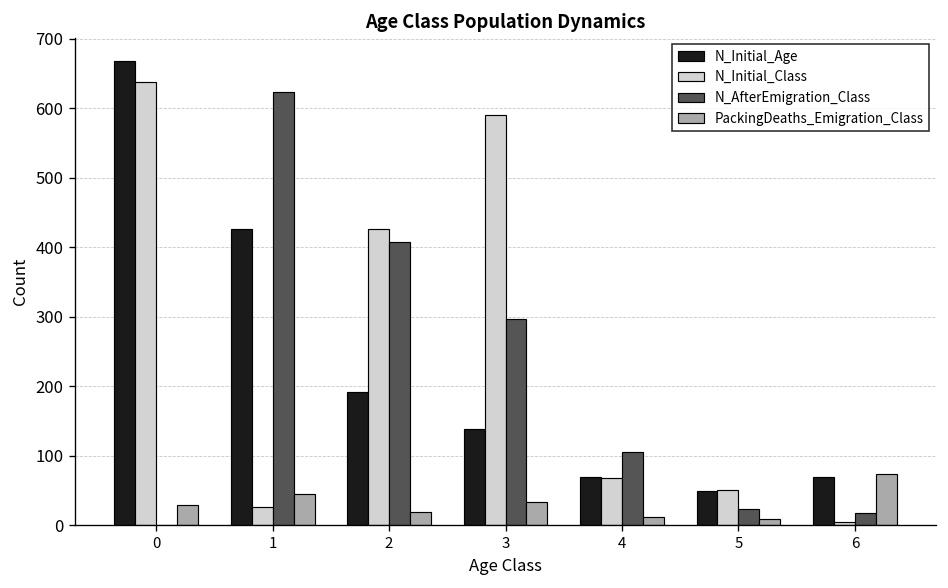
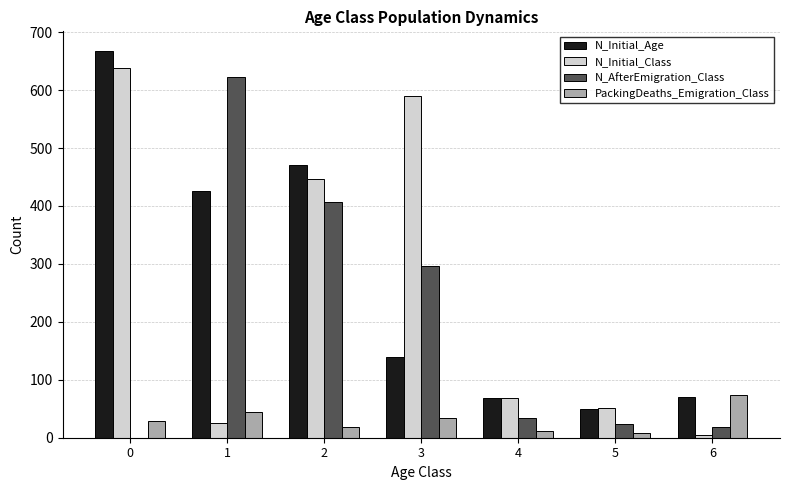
N_Initial_Age, 2: 190 -> 470
N_Initial_Class, 2: 430 -> 450
N_AfterEmigration_Class, 4: 110 -> 30
